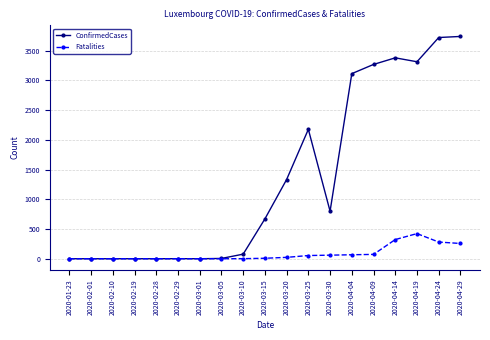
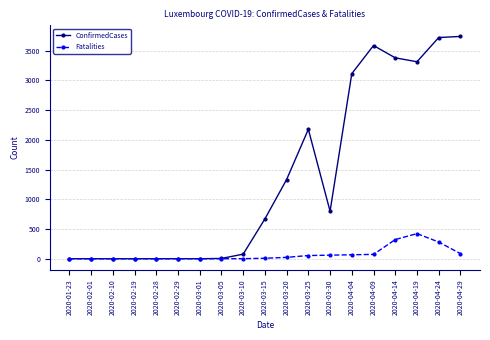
ConfirmedCases, 2020-04-09: 3300 -> 3600
Fatalities, 2020-04-29: 300 -> 100
